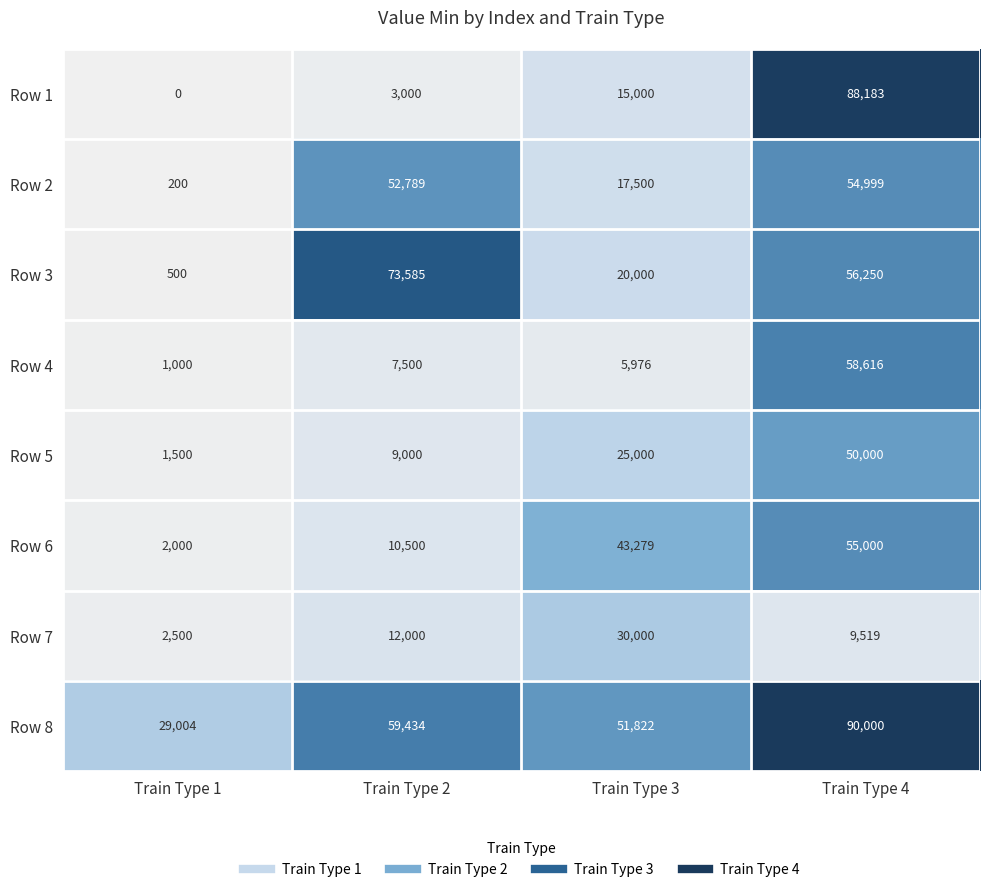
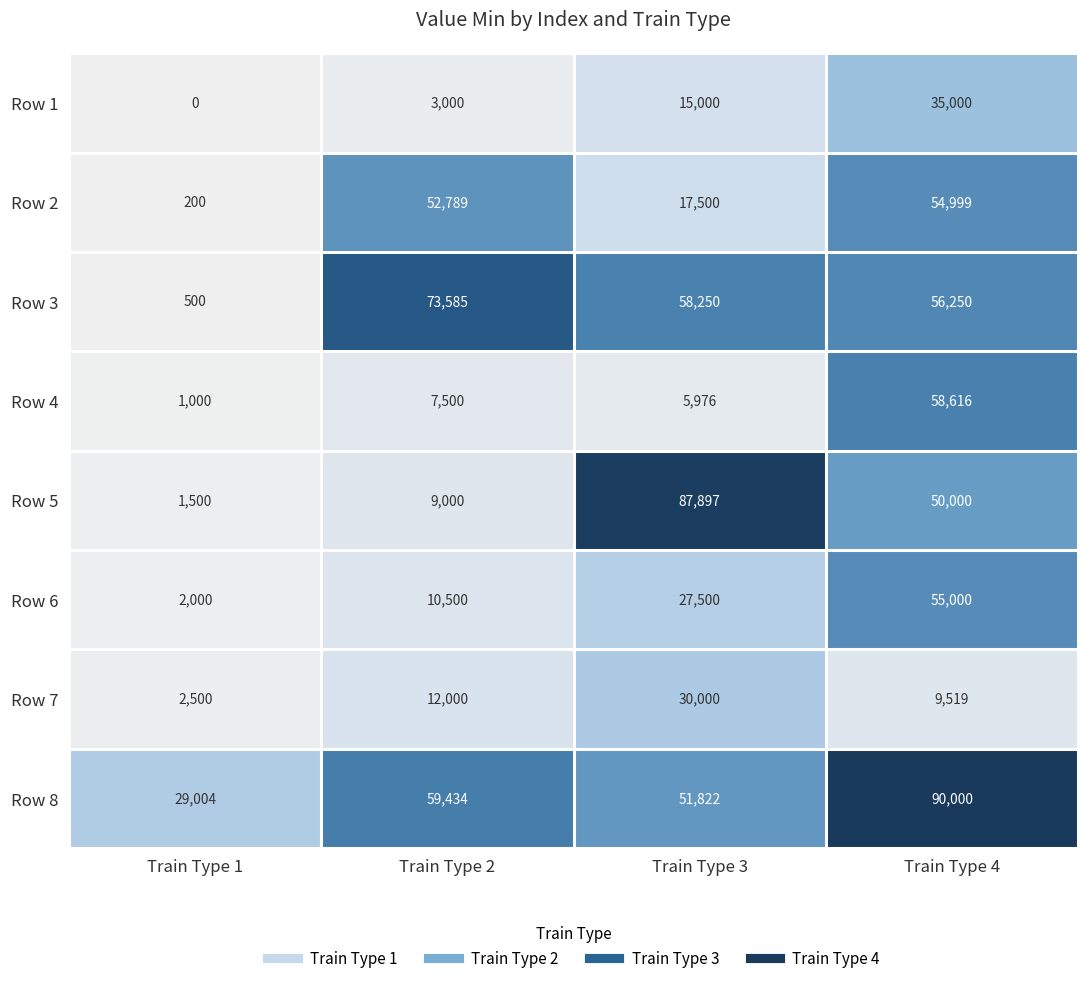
Row 1, Train Type 4: 88,183 -> 35,000
Row 3, Train Type 3: 20,000 -> 58,250
Row 5, Train Type 3: 25,000 -> 87,897
Row 6, Train Type 3: 43,279 -> 27,500
